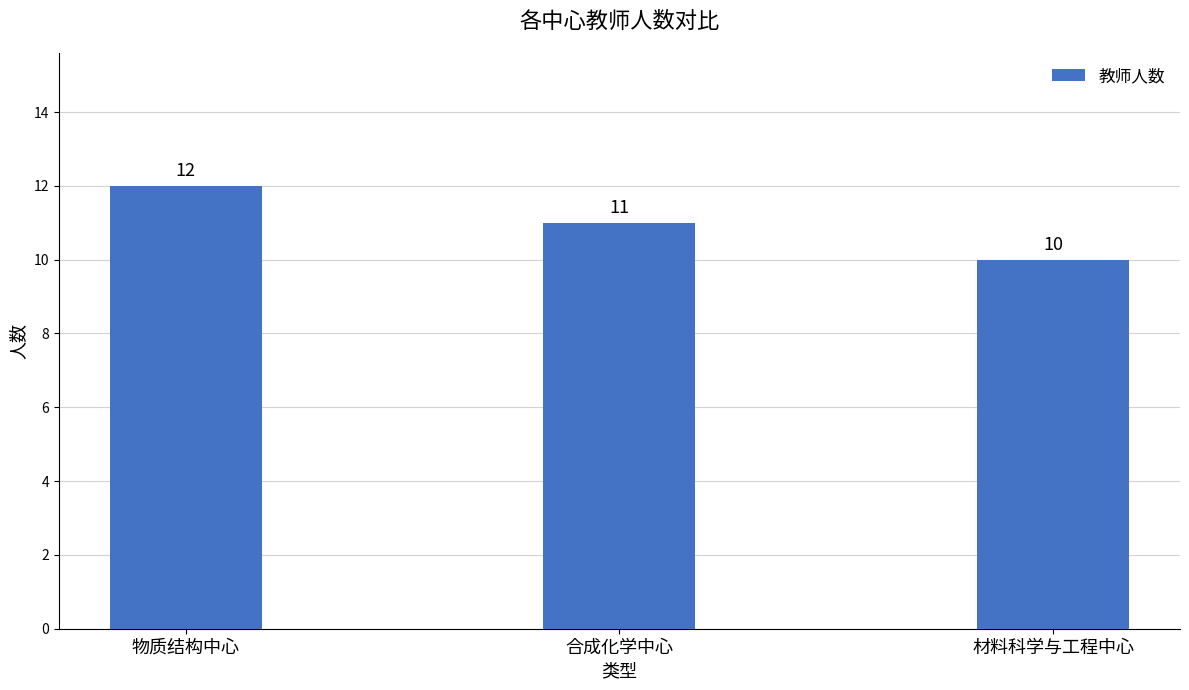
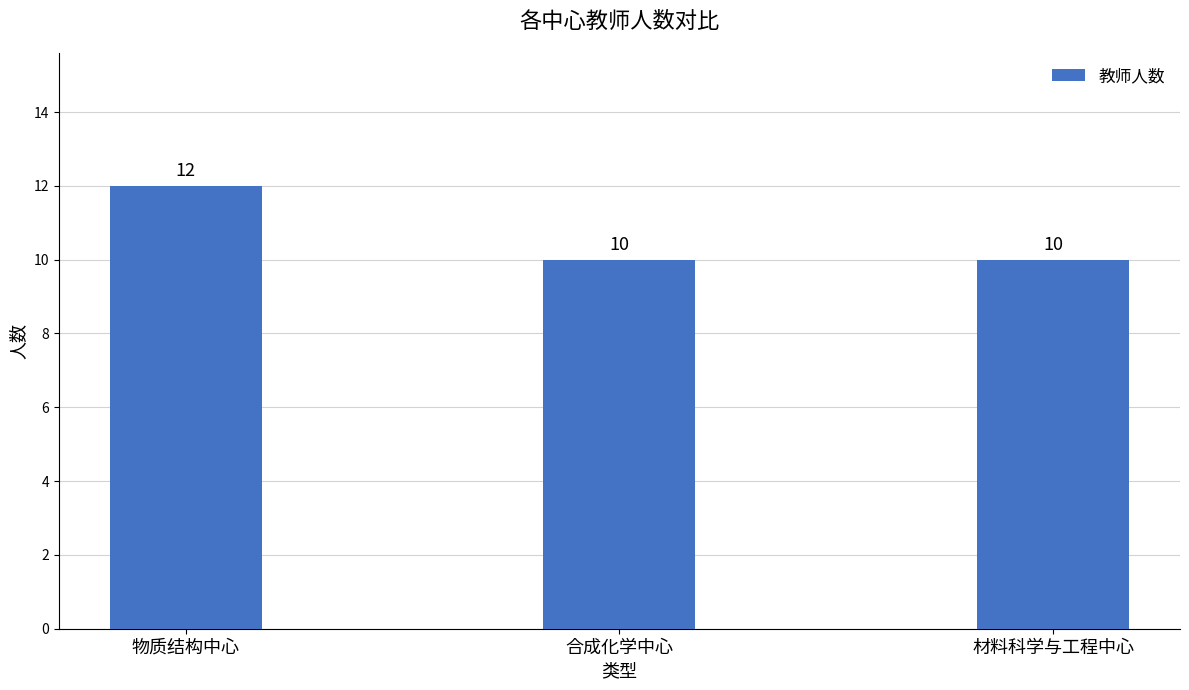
合成化学中心: 11 -> 10
